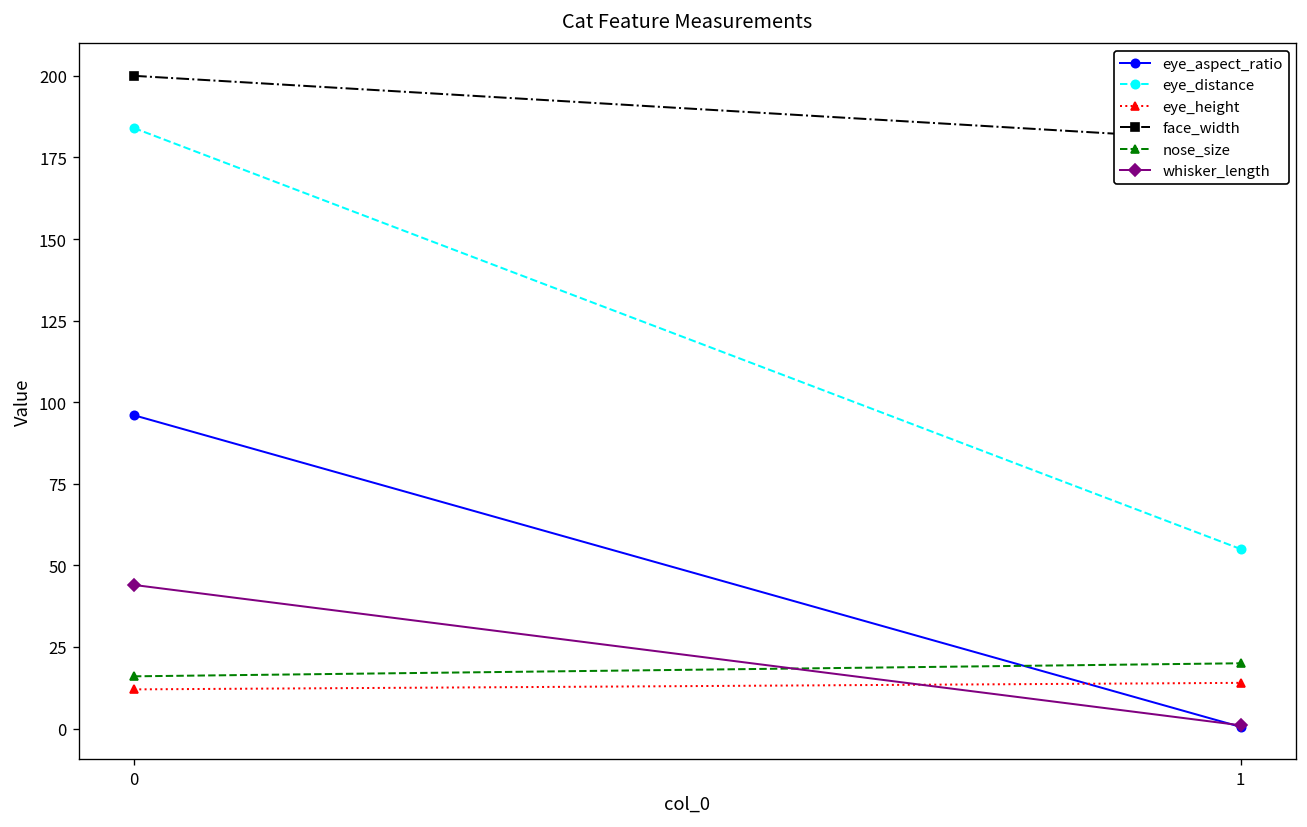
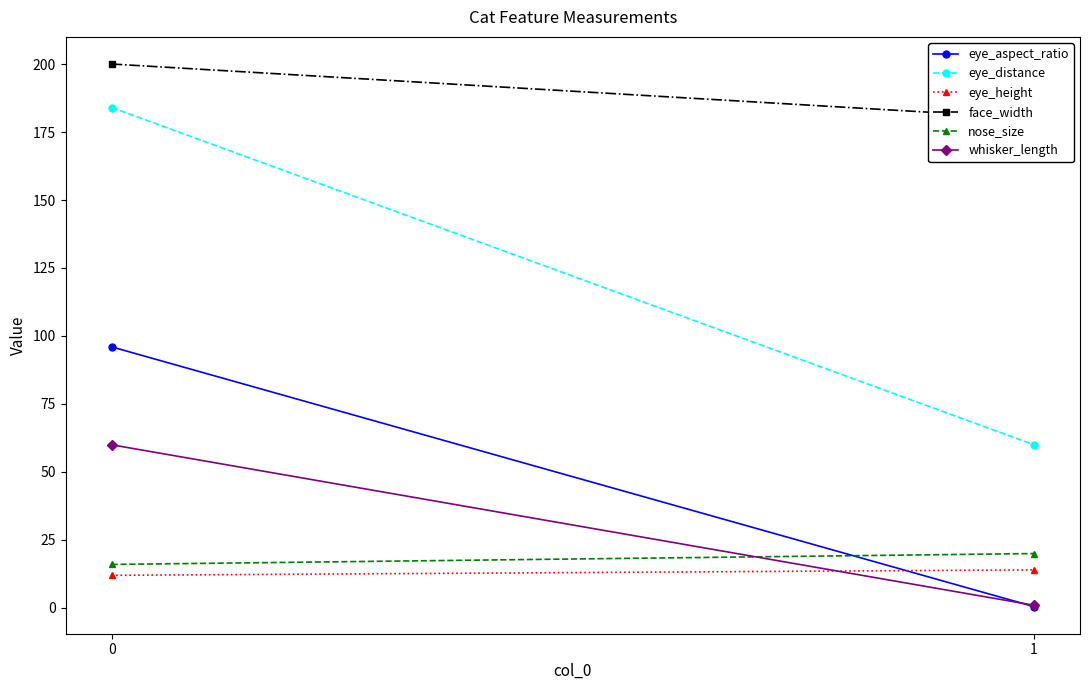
whisker_length, 0: 44 -> 60
eye_distance, 1: 55 -> 60
